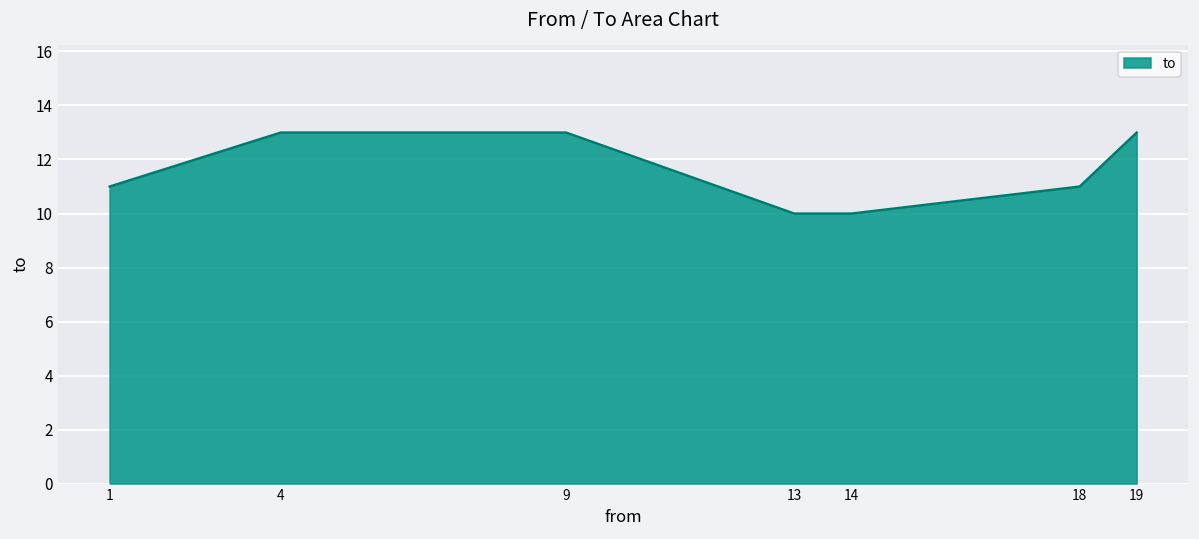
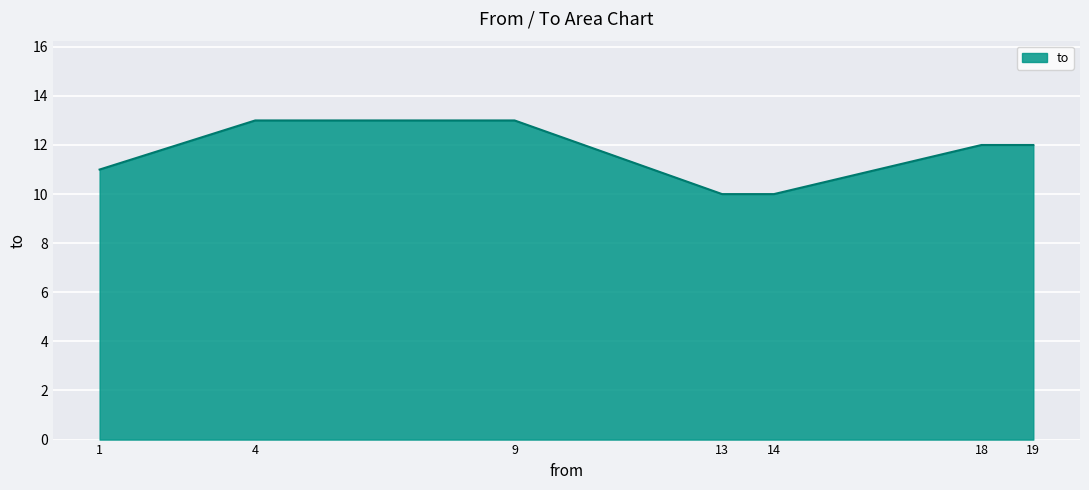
18: 11 -> 12
19: 13 -> 12
